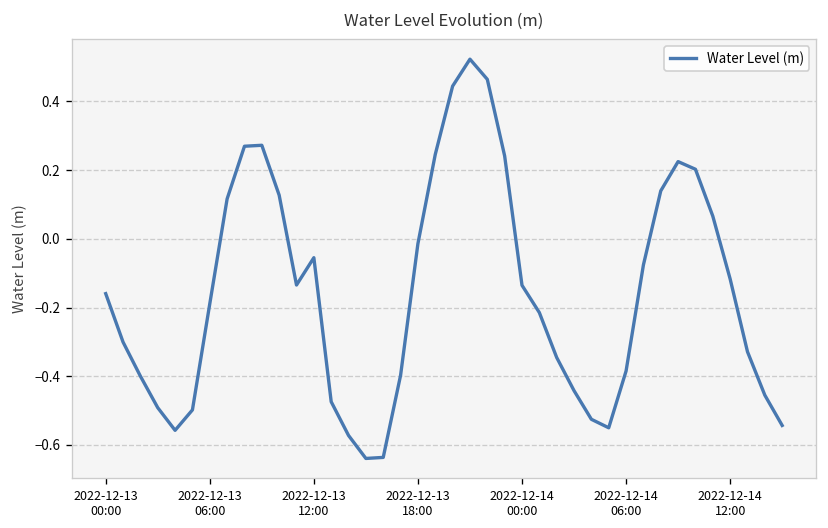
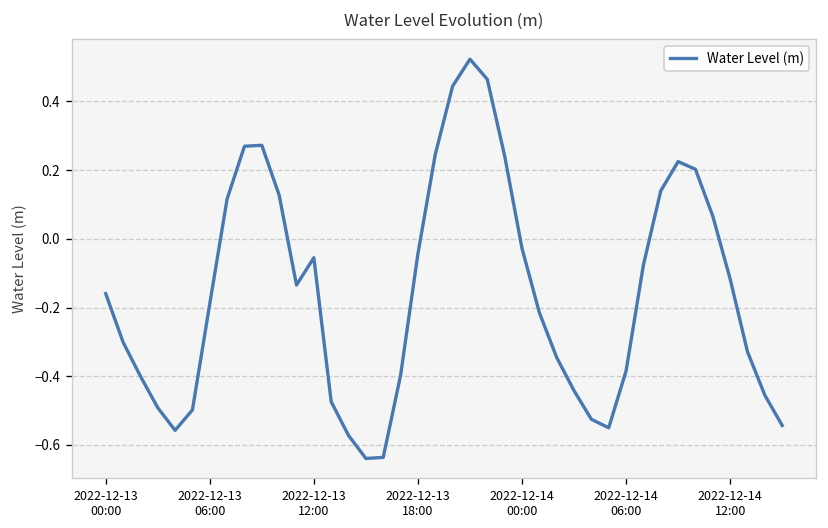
2022-12-13 18:00: -0.01 -> -0.04
2022-12-14 00:00: -0.14 -> -0.03
